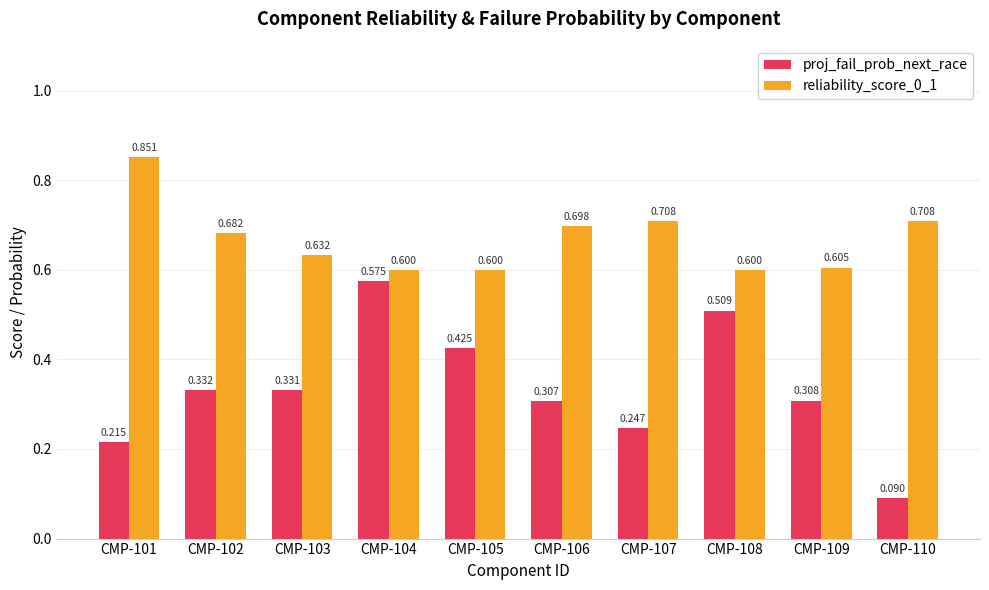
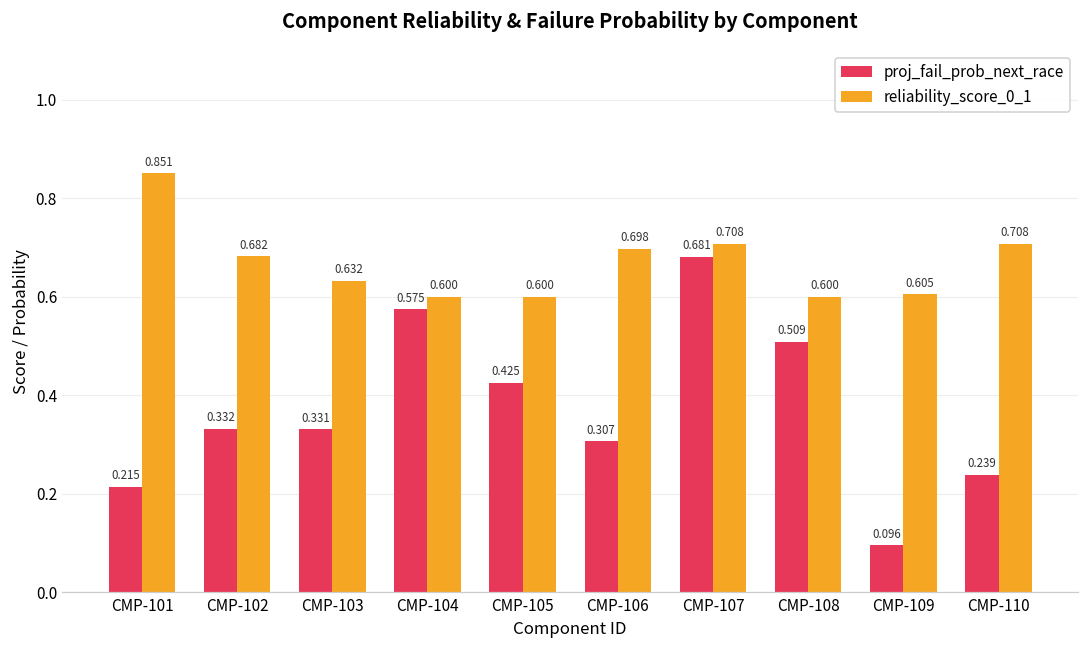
proj_fail_prob_next_race, CMP-107: 0.247 -> 0.681
proj_fail_prob_next_race, CMP-109: 0.308 -> 0.096
proj_fail_prob_next_race, CMP-110: 0.090 -> 0.239
